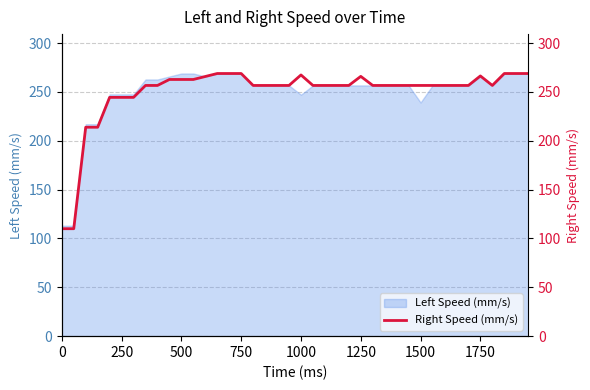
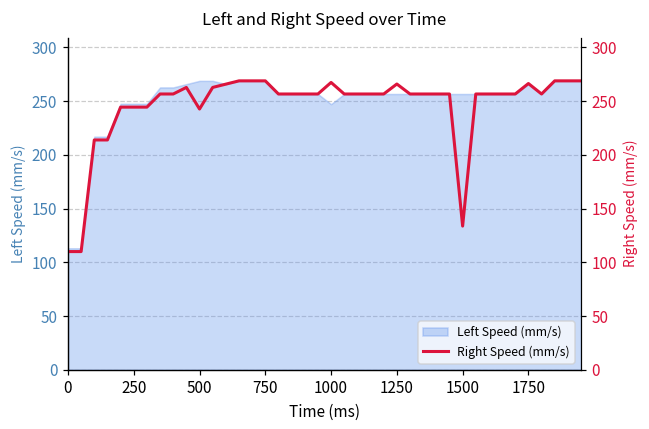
Left Speed (mm/s), 1500: 240 -> 260
Right Speed (mm/s), 500: 260 -> 240
Right Speed (mm/s), 1500: 260 -> 130
